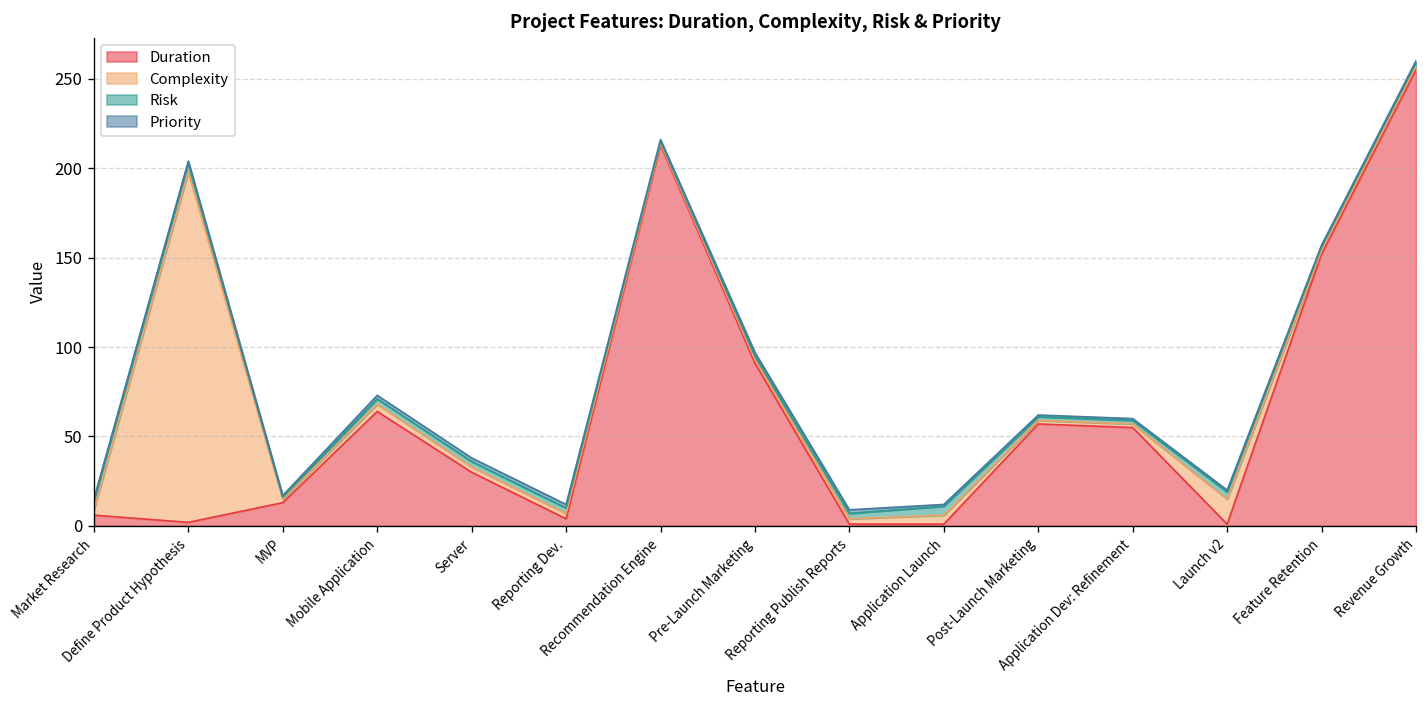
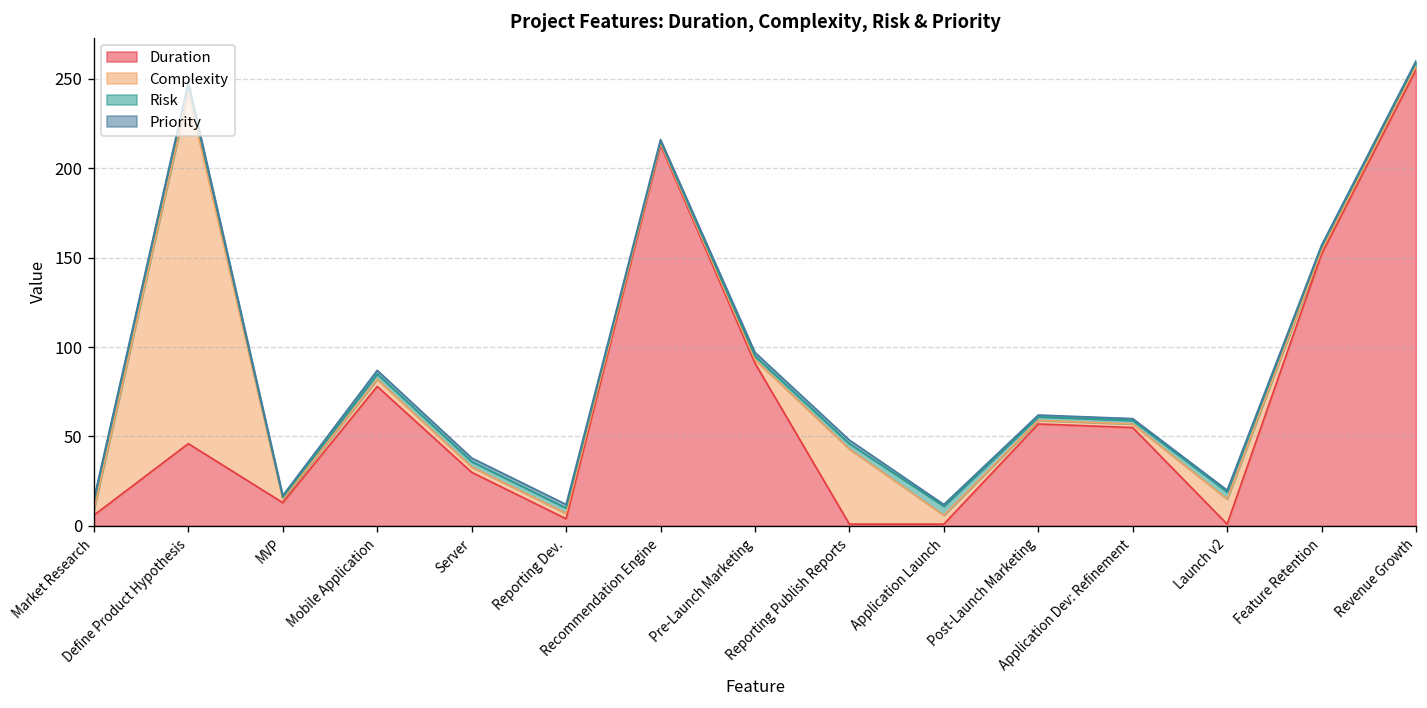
Duration, Define Product Hypothesis: 2 -> 46
Duration, Mobile Application: 64 -> 78
Complexity, Reporting Publish Reports: 3 -> 42
